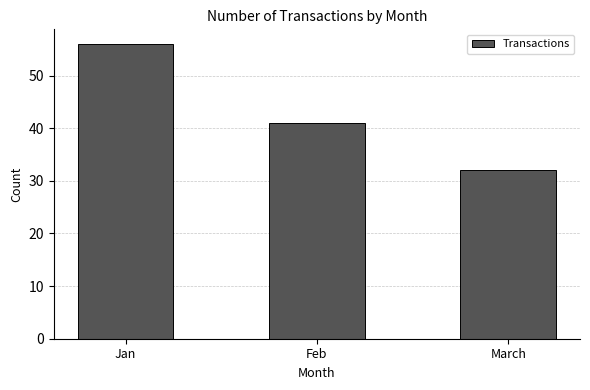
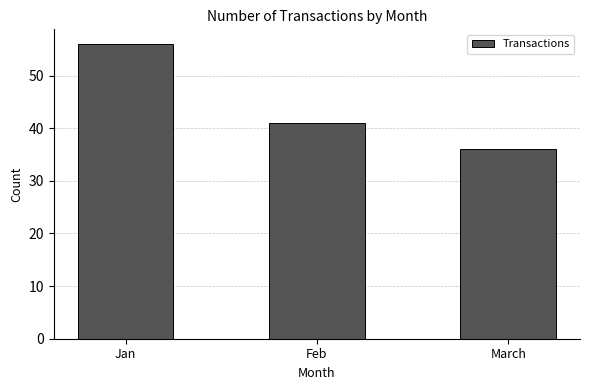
March: 32 -> 36
